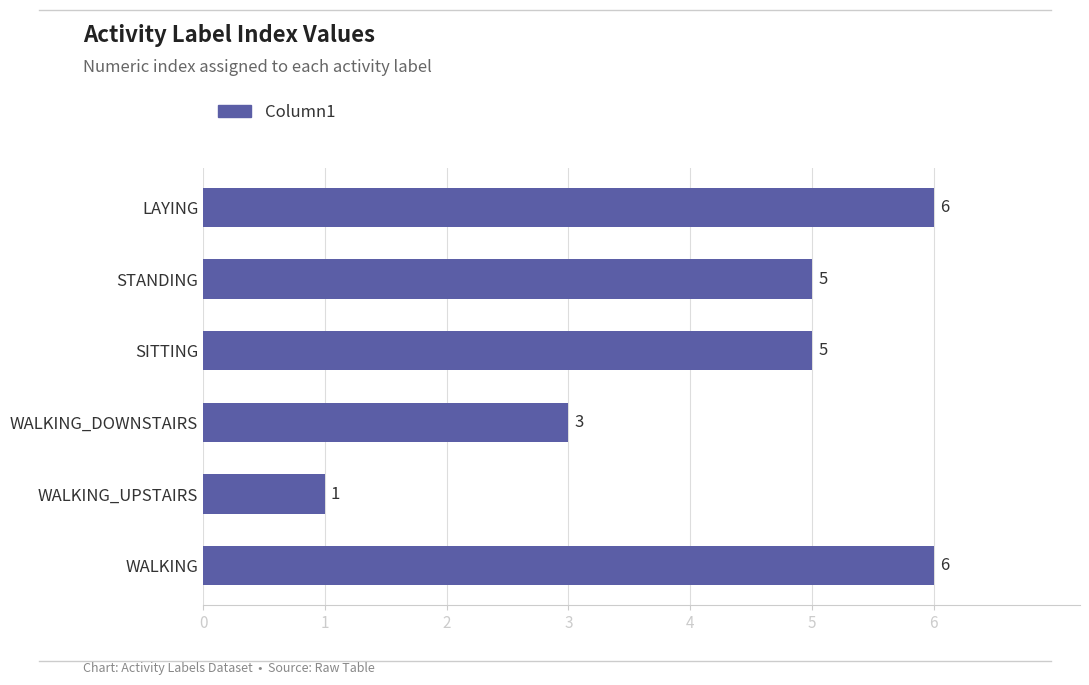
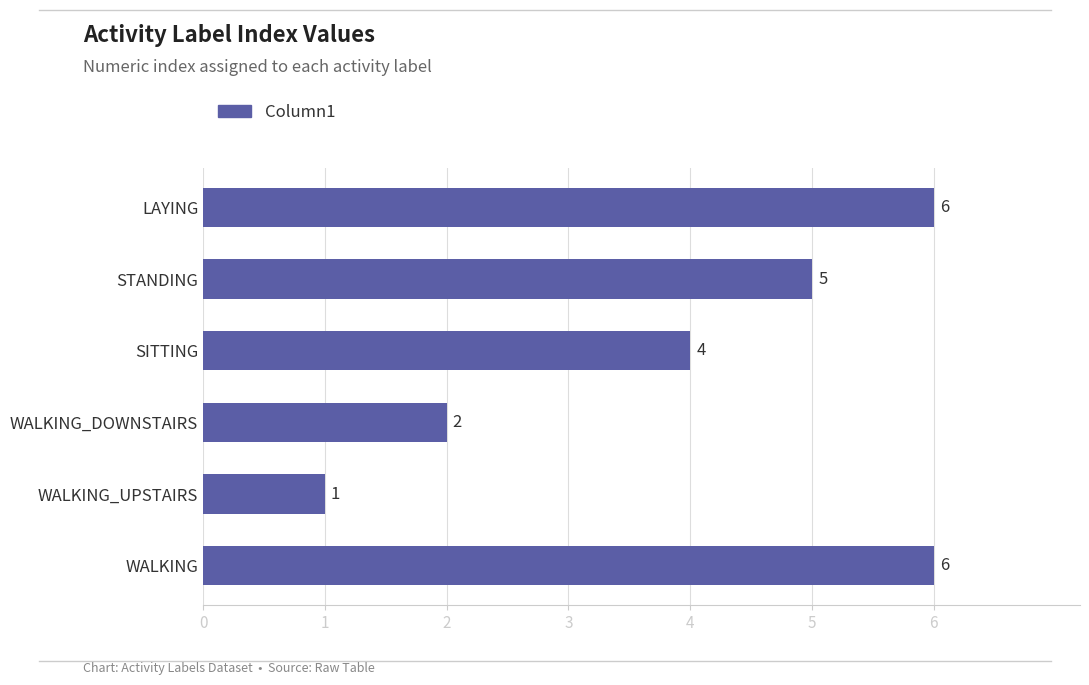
SITTING: 5 -> 4
WALKING_DOWNSTAIRS: 3 -> 2
